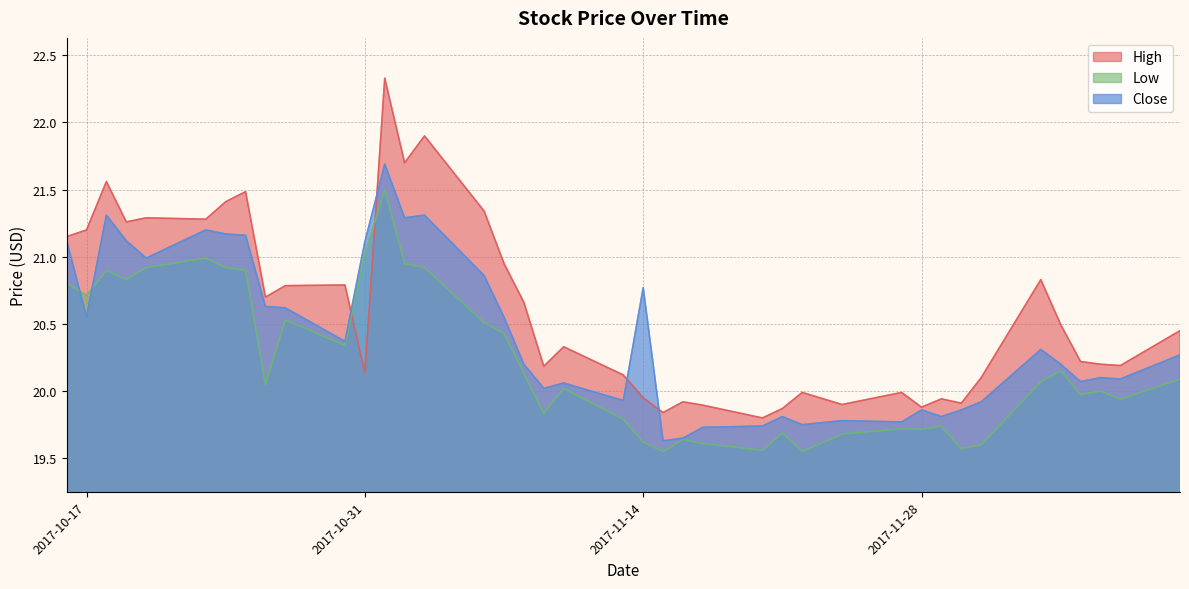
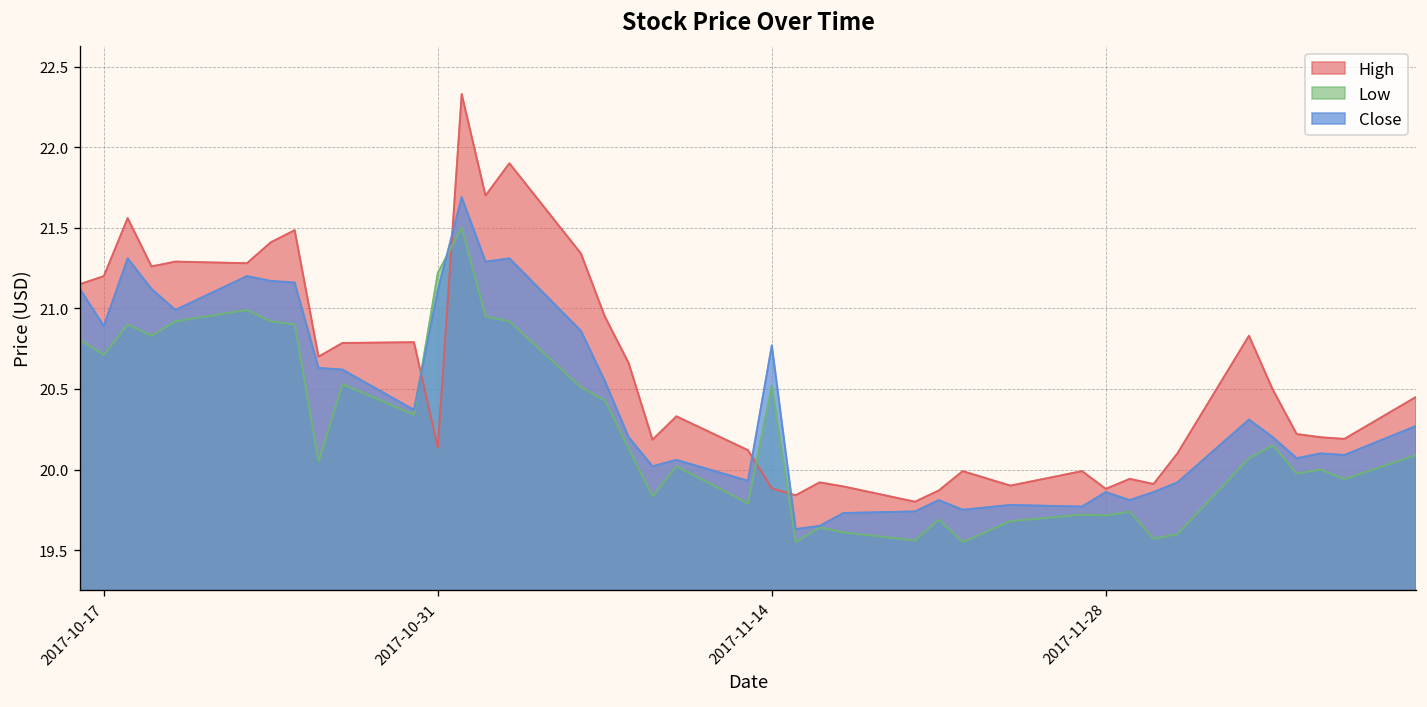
Close, 2017-10-17: 20.55 -> 20.89
Low, 2017-10-31: 21.02 -> 21.22
High, 2017-11-14: 19.95 -> 19.88
Low, 2017-11-14: 19.62 -> 20.52
